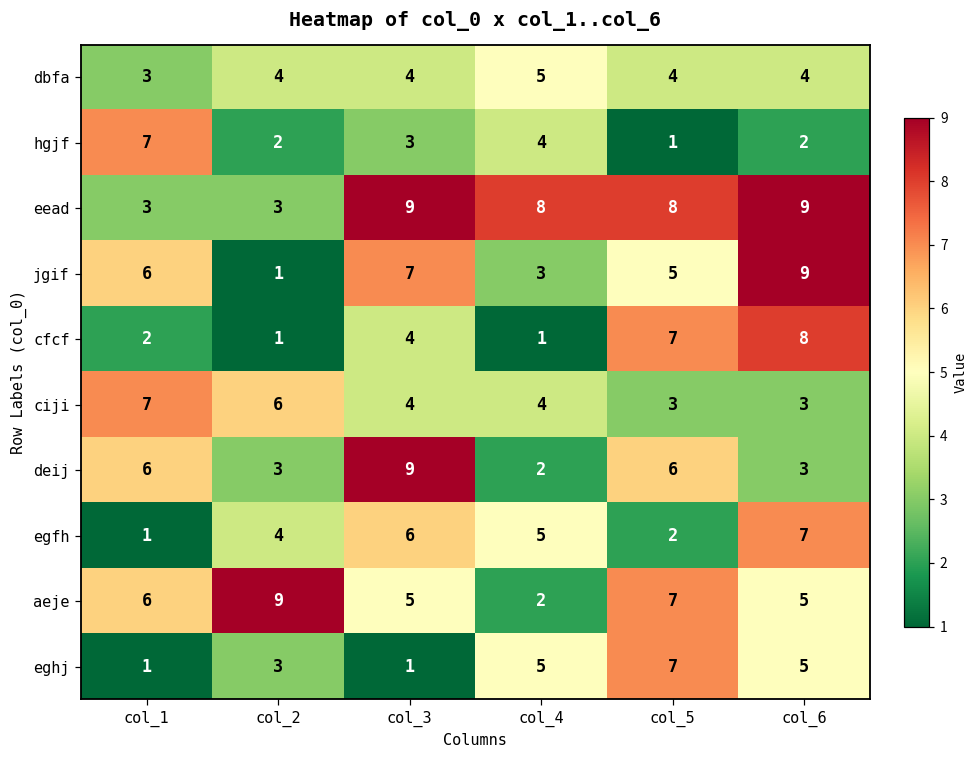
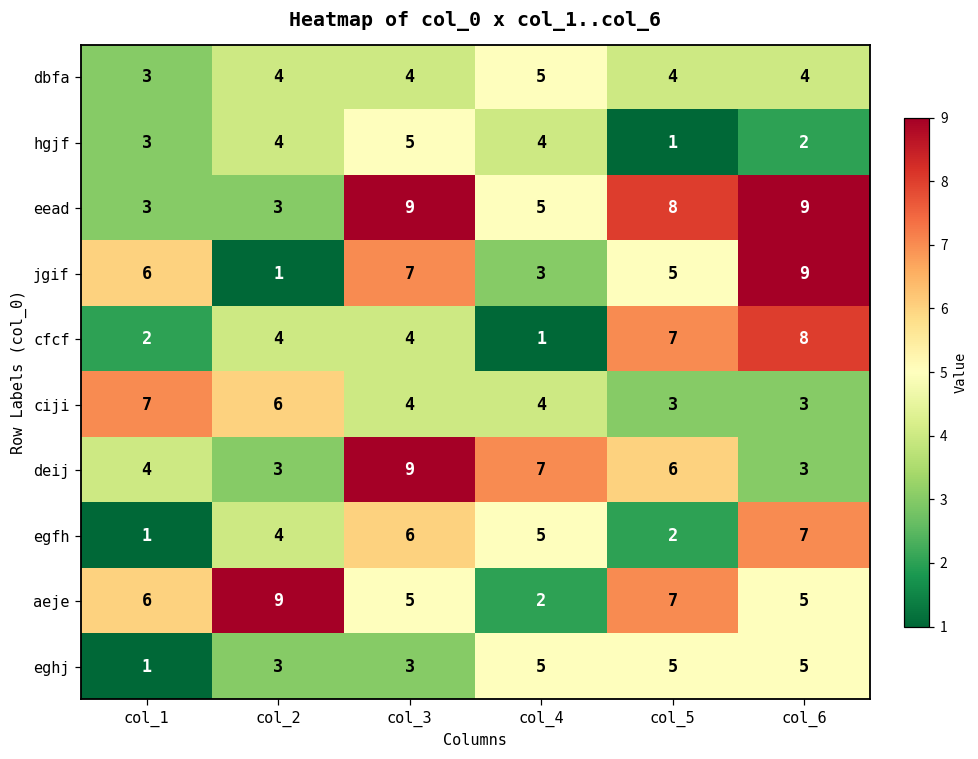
hgjf, col_1: 7 -> 3
hgjf, col_2: 2 -> 4
hgjf, col_3: 3 -> 5
eead, col_4: 8 -> 5
cfcf, col_2: 1 -> 4
deij, col_1: 6 -> 4
deij, col_4: 2 -> 7
eghj, col_3: 1 -> 3
eghj, col_5: 7 -> 5
